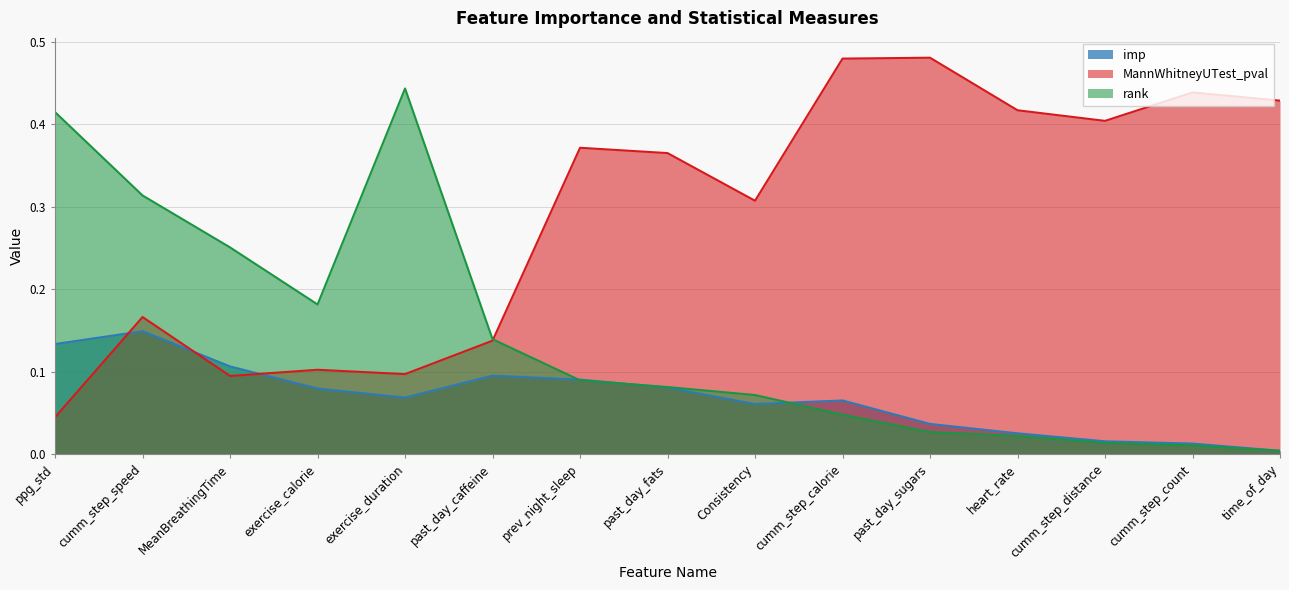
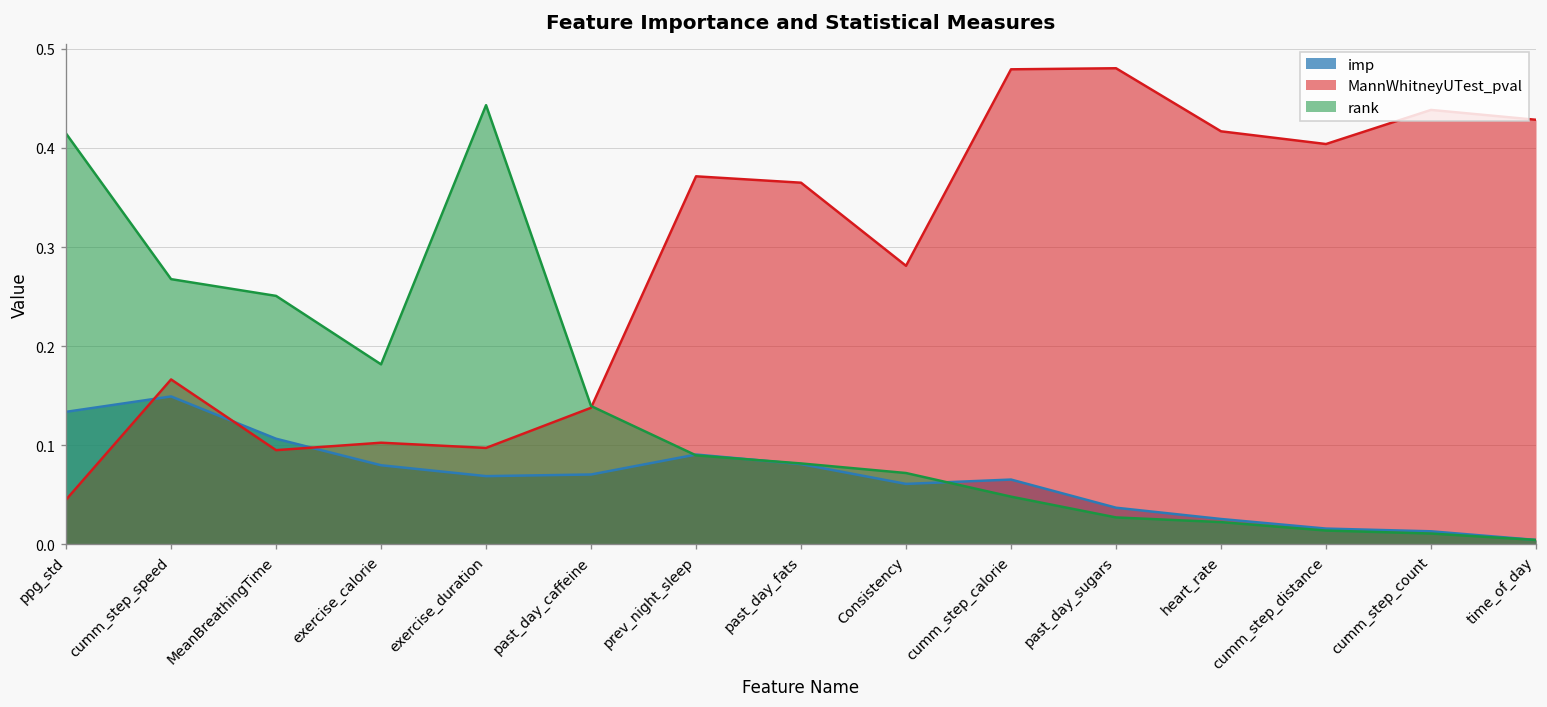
rank, cumm_step_speed: 0.31 -> 0.27
imp, past_day_caffeine: 0.10 -> 0.07
MannWhitneyUTest_pval, Consistency: 0.31 -> 0.28
